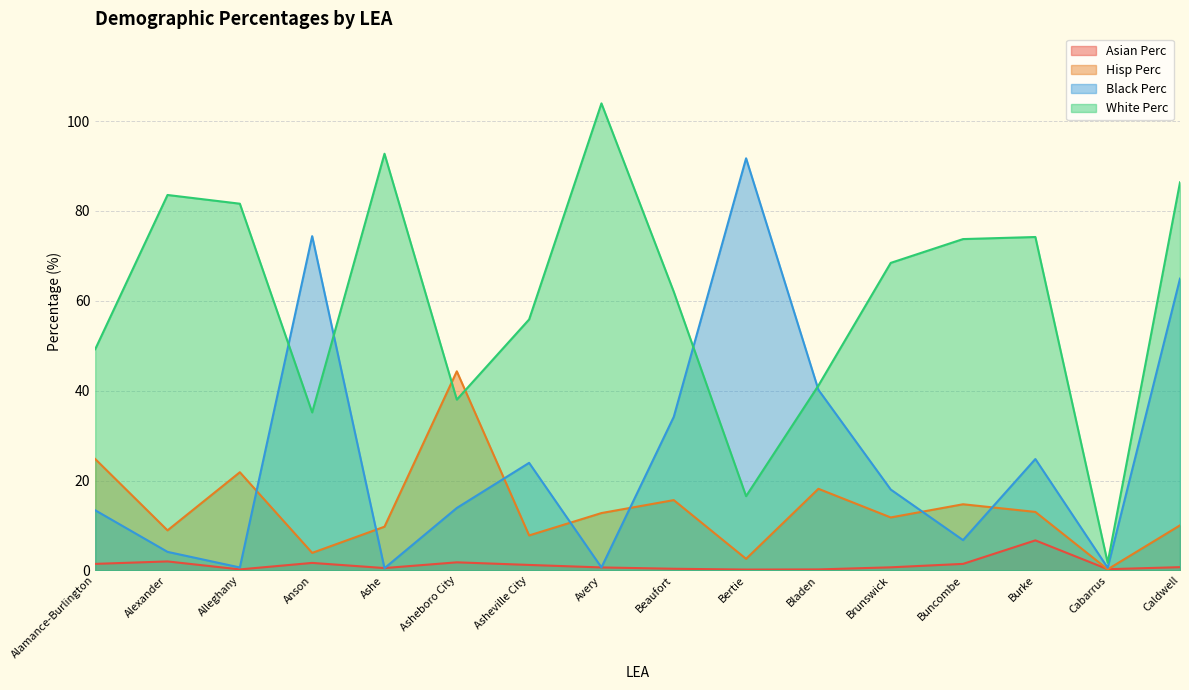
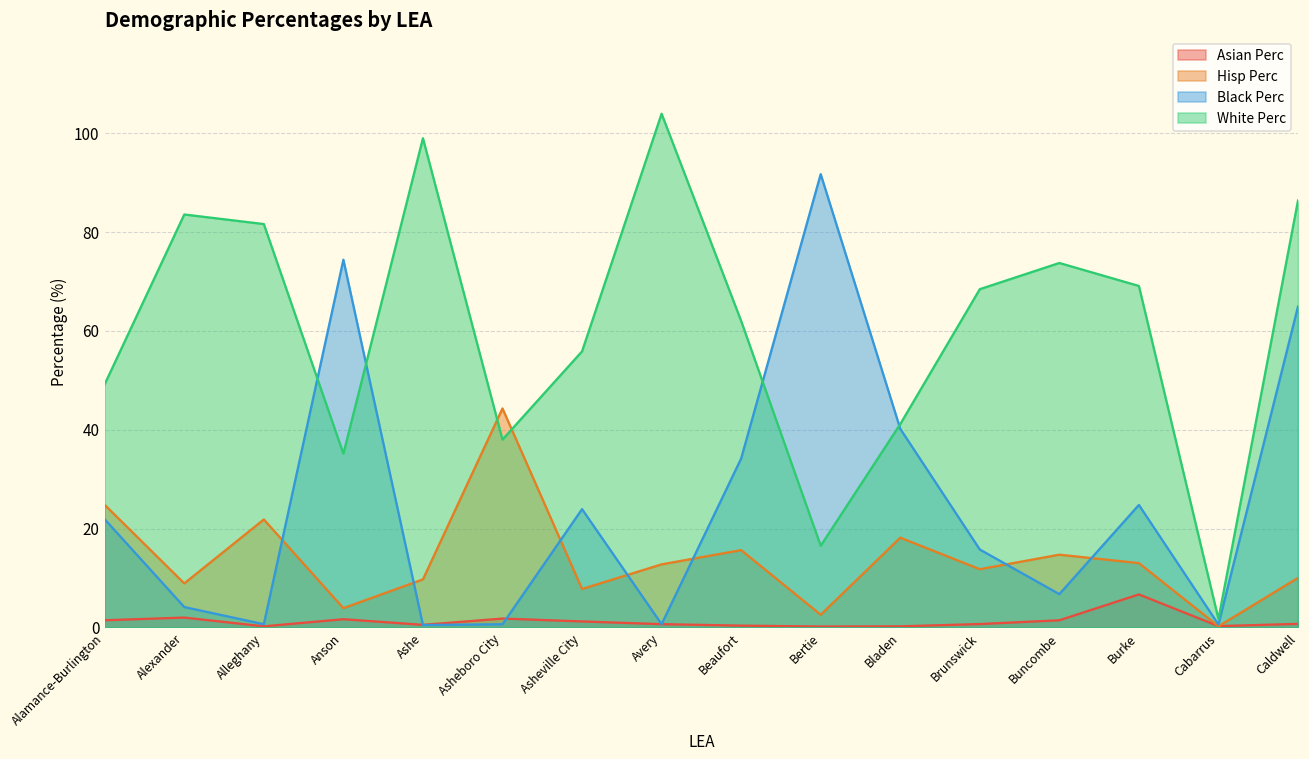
Black Perc, Alamance-Burlington: 13 -> 22
White Perc, Ashe: 93 -> 99
Black Perc, Asheboro City: 14 -> 1
Black Perc, Brunswick: 18 -> 16
White Perc, Burke: 74 -> 69
